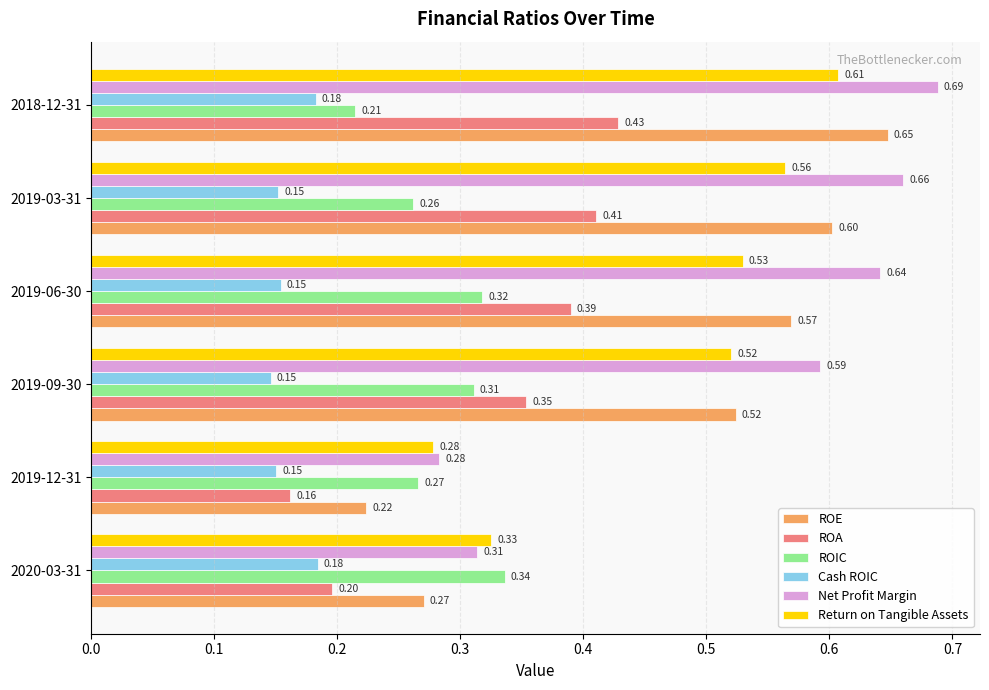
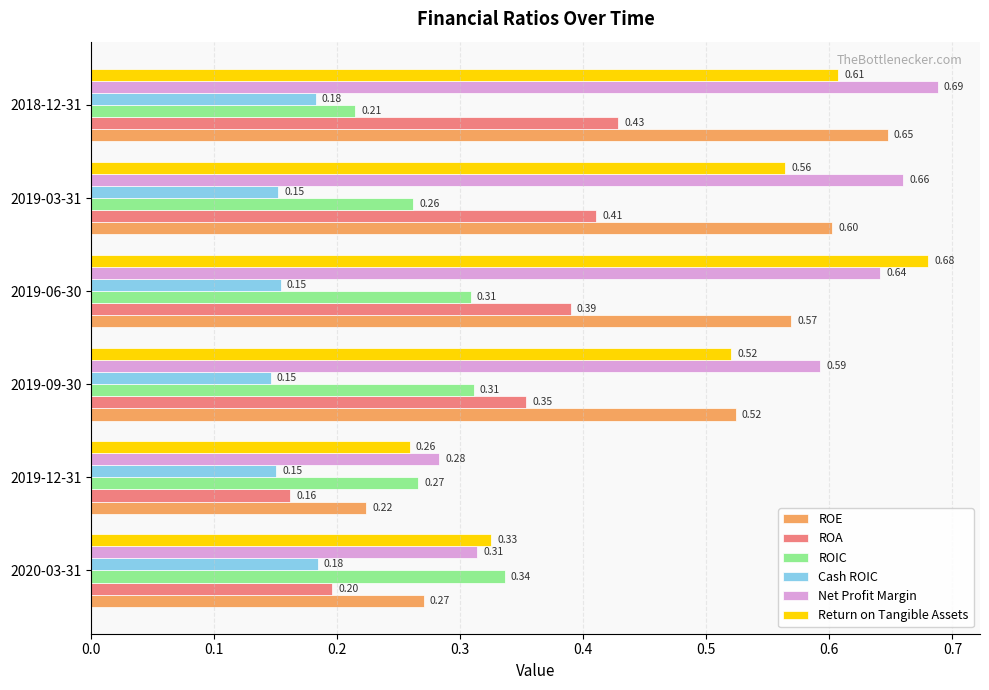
Return on Tangible Assets, 2019-06-30: 0.53 -> 0.68
ROIC, 2019-06-30: 0.32 -> 0.31
Return on Tangible Assets, 2019-12-31: 0.28 -> 0.26
